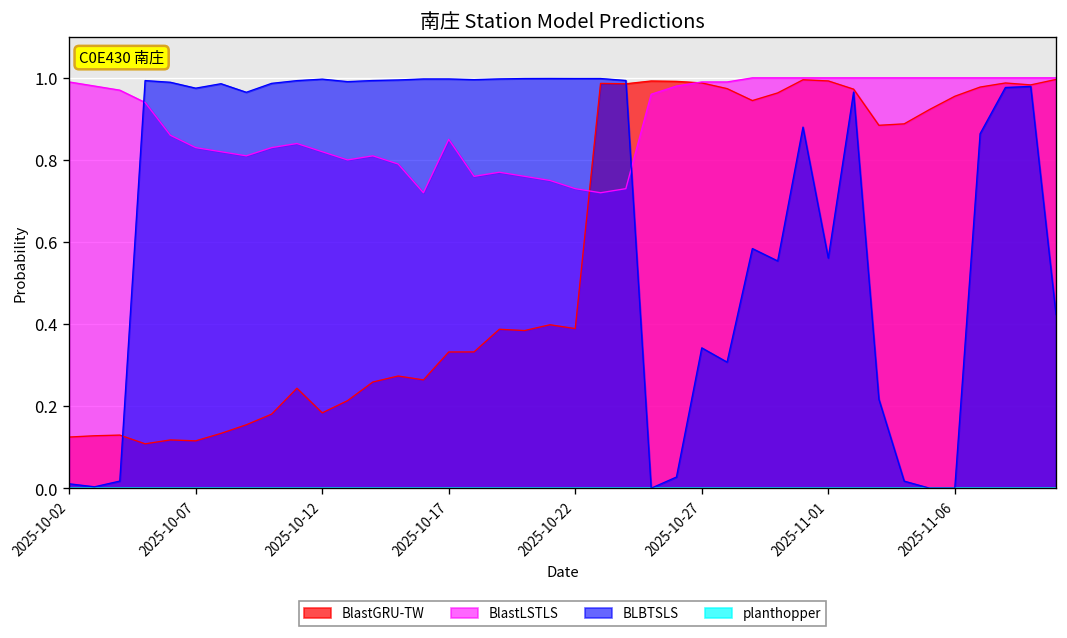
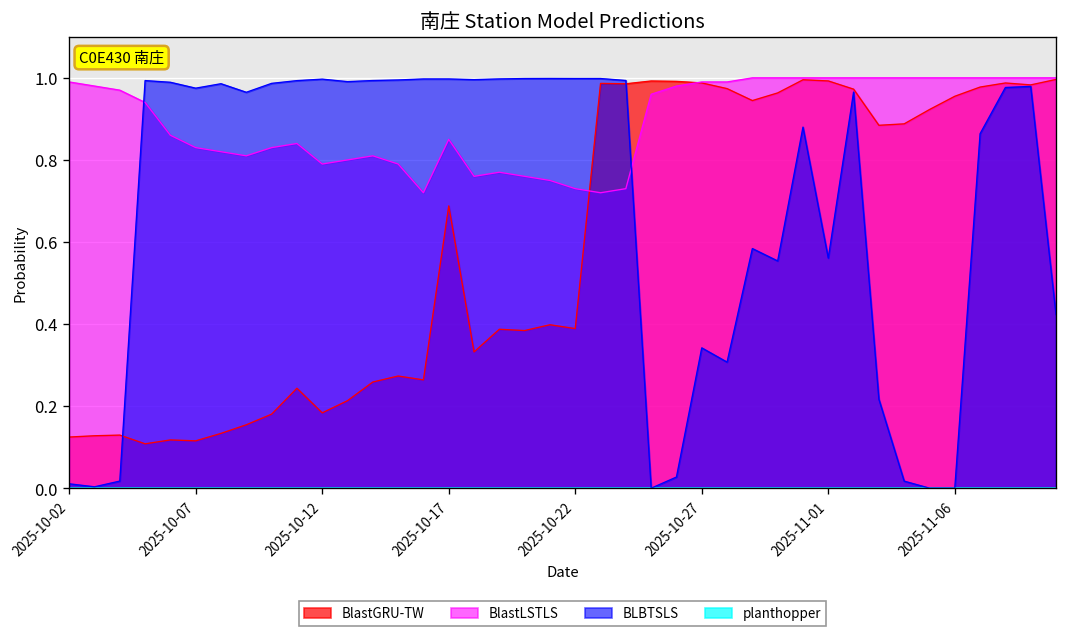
BlastLSTLS, 2025-10-12: 0.82 -> 0.79
BlastGRU-TW, 2025-10-17: 0.33 -> 0.69
